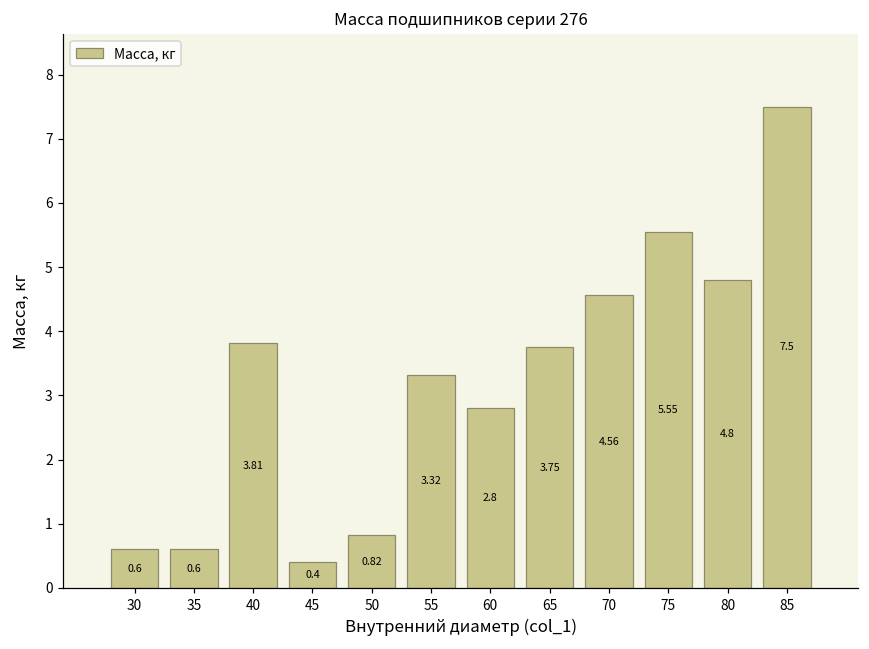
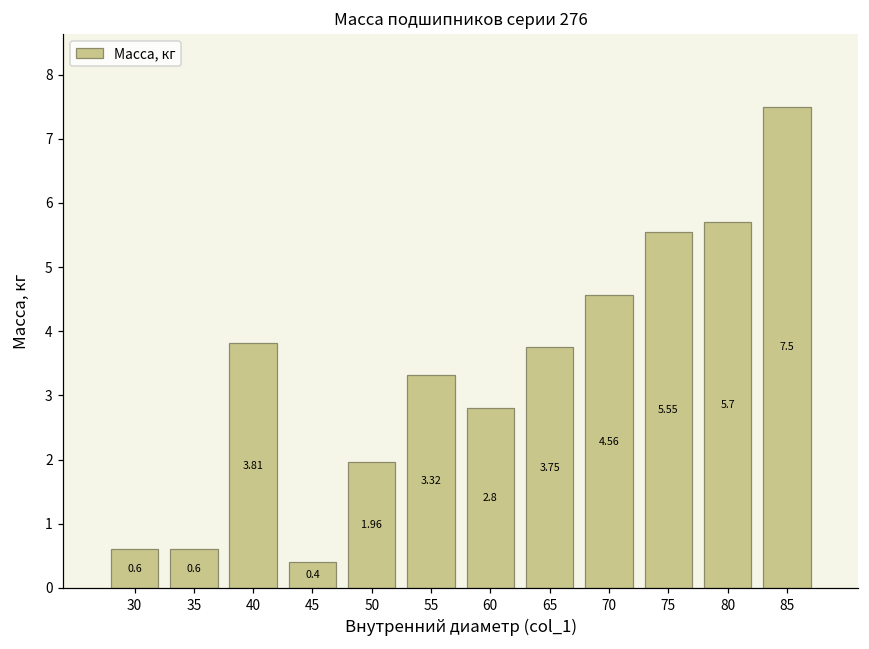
50: 0.82 -> 1.96
80: 4.8 -> 5.7
